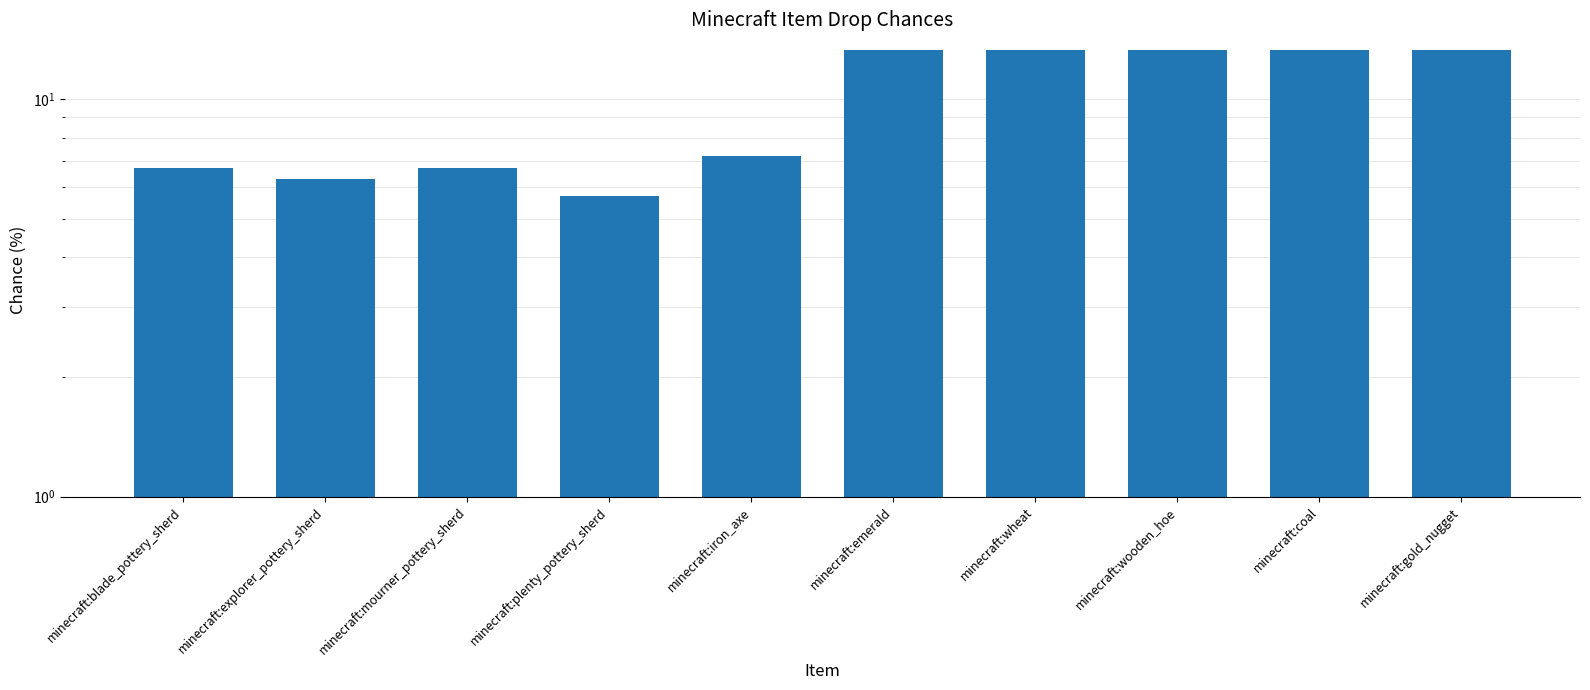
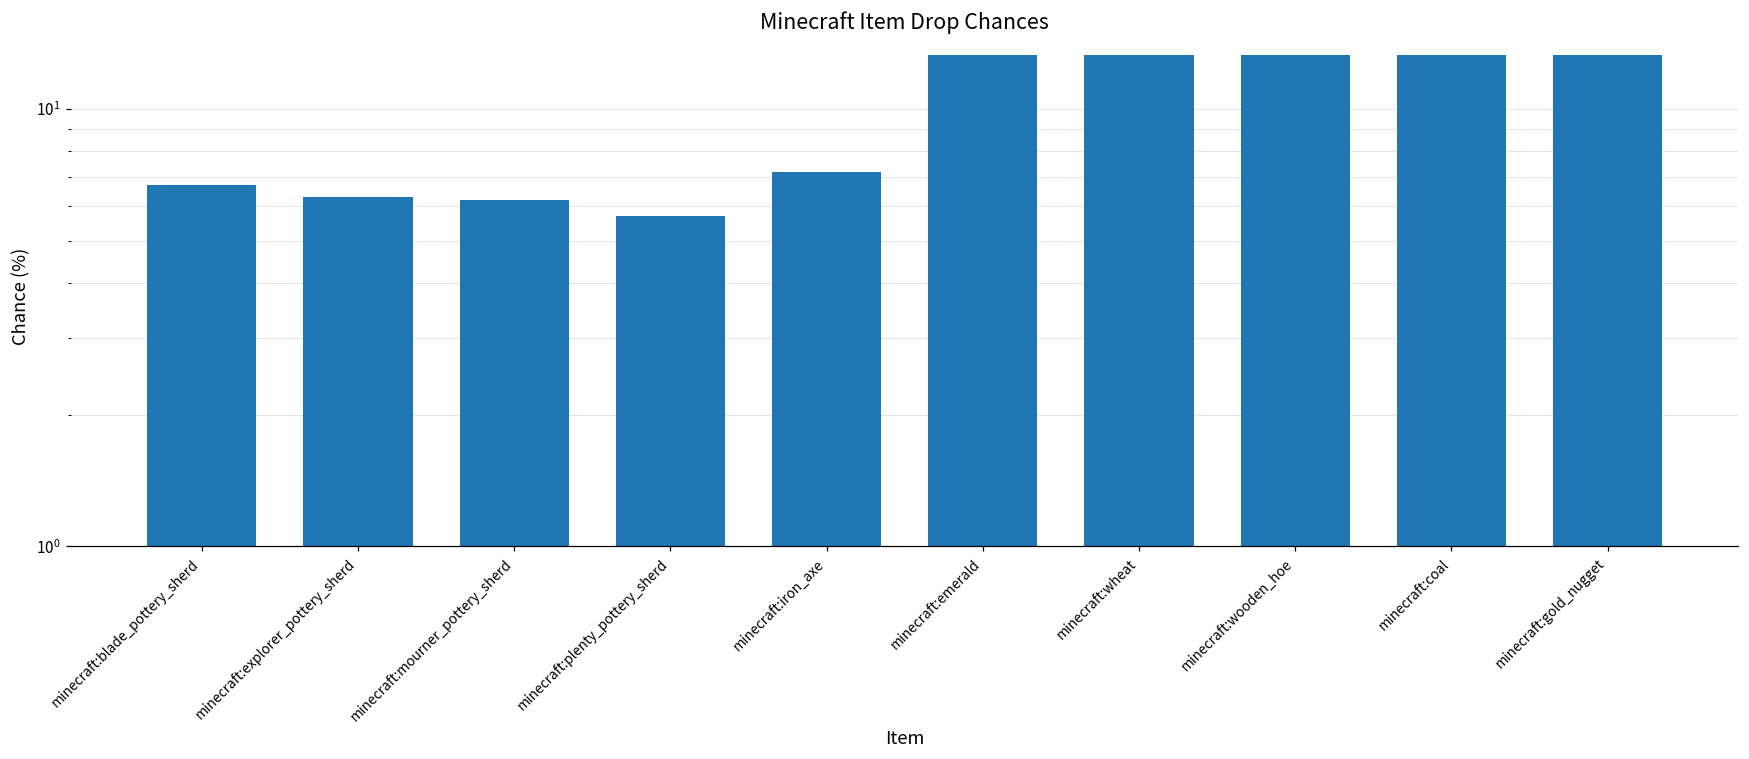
minecraft:mourner_pottery_sherd: 6.7 -> 6.2
